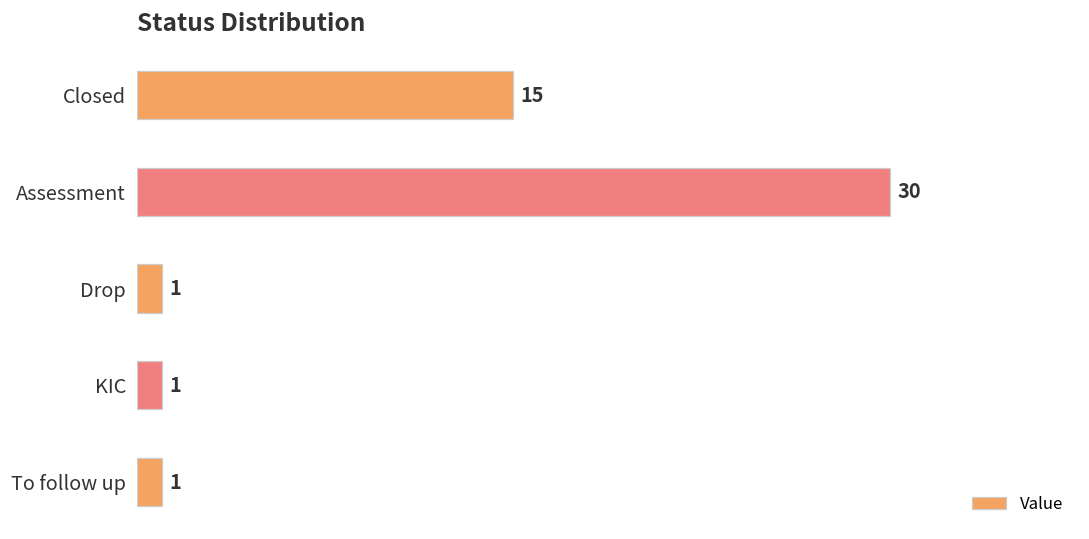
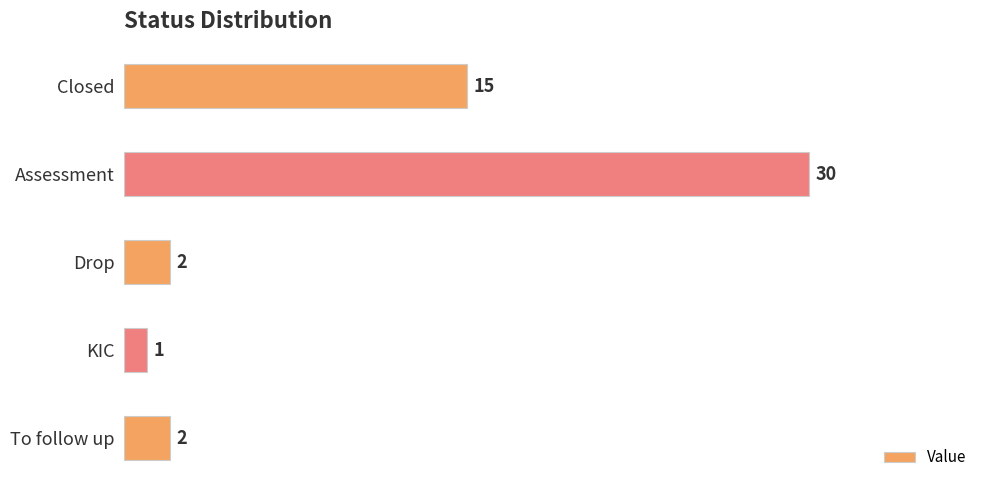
Drop: 1 -> 2
To follow up: 1 -> 2
